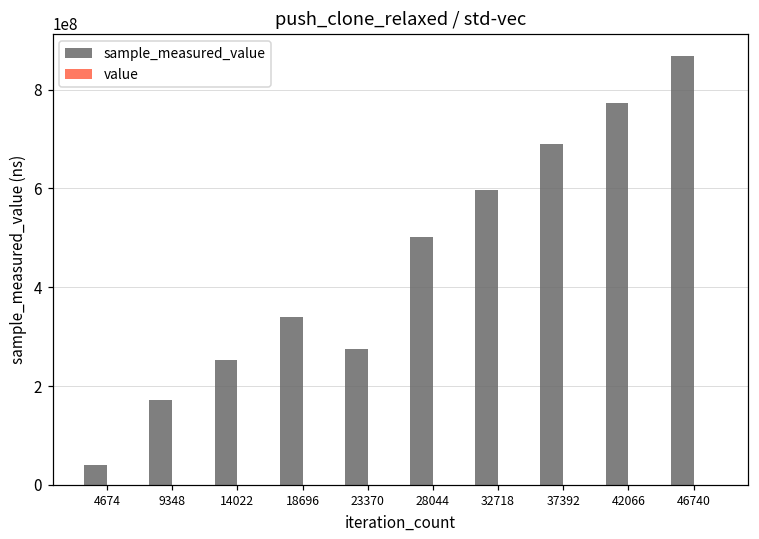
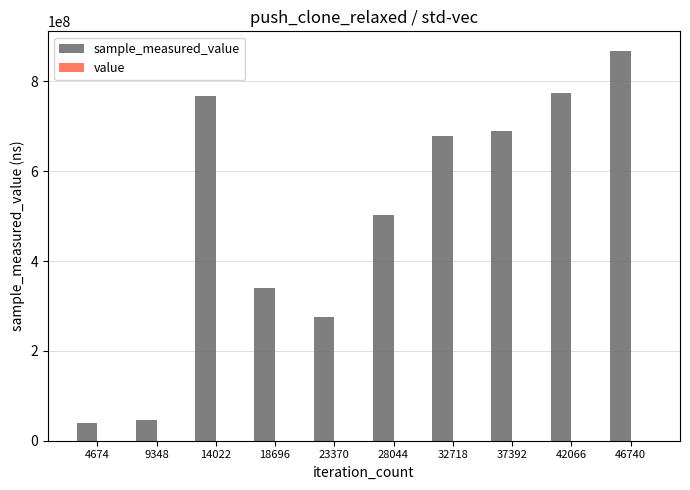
sample_measured_value, 9348: 170000000 -> 50000000
sample_measured_value, 14022: 250000000 -> 770000000
sample_measured_value, 32718: 600000000 -> 680000000
